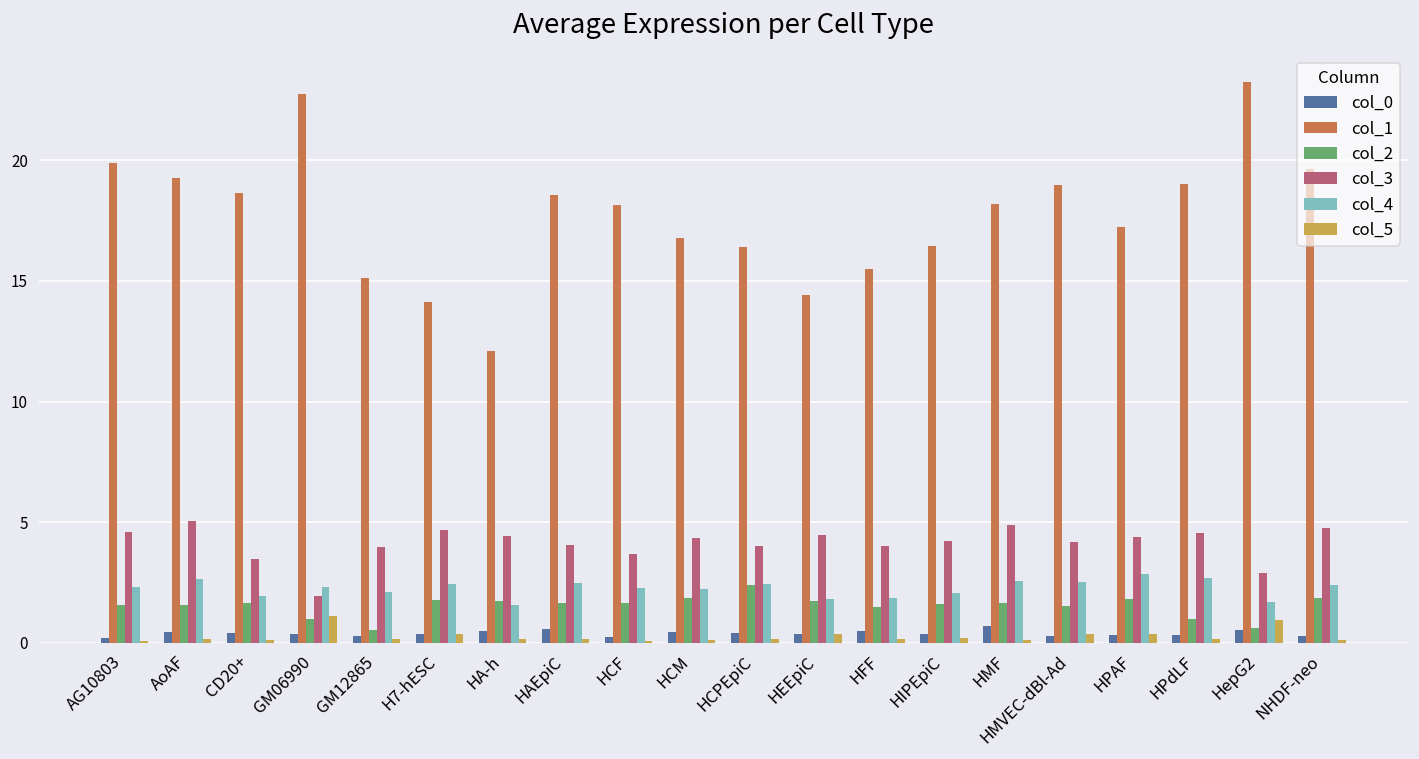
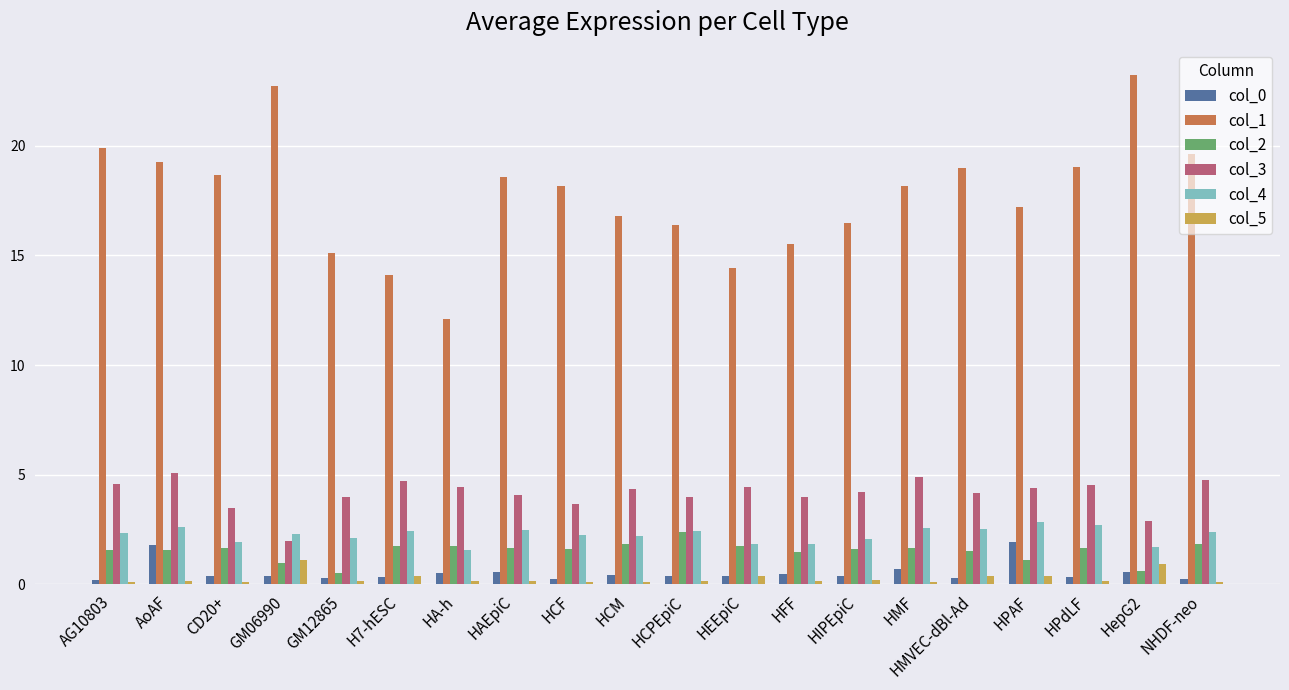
col_0, AoAF: 0.5 -> 1.8
col_0, HPAF: 0.3 -> 1.9
col_2, HPAF: 1.8 -> 1.1
col_2, HPdLF: 1.0 -> 1.7
